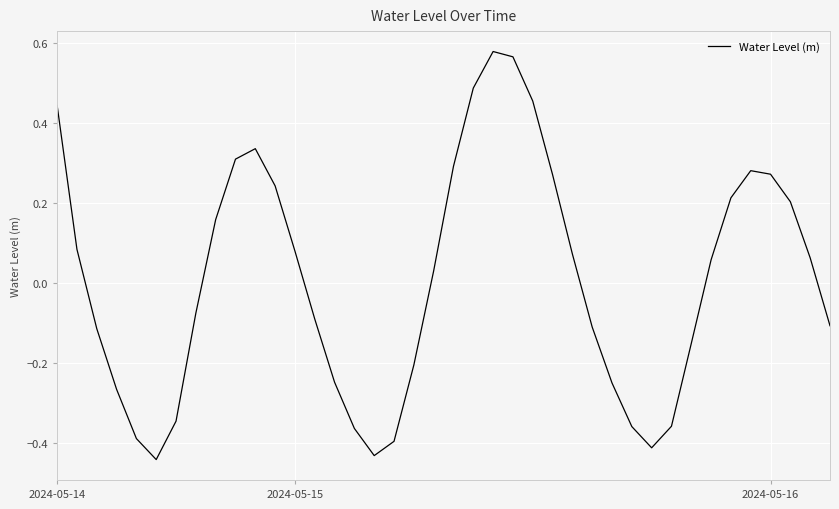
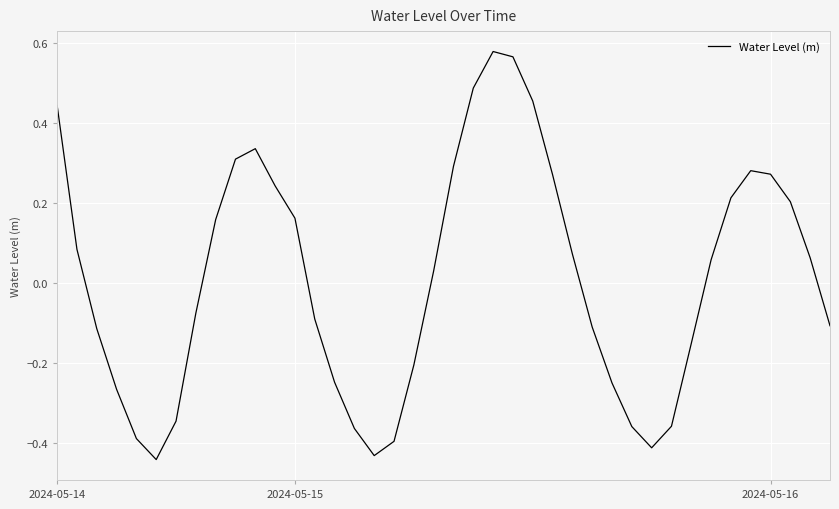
2024-05-15: 0.08 -> 0.16
